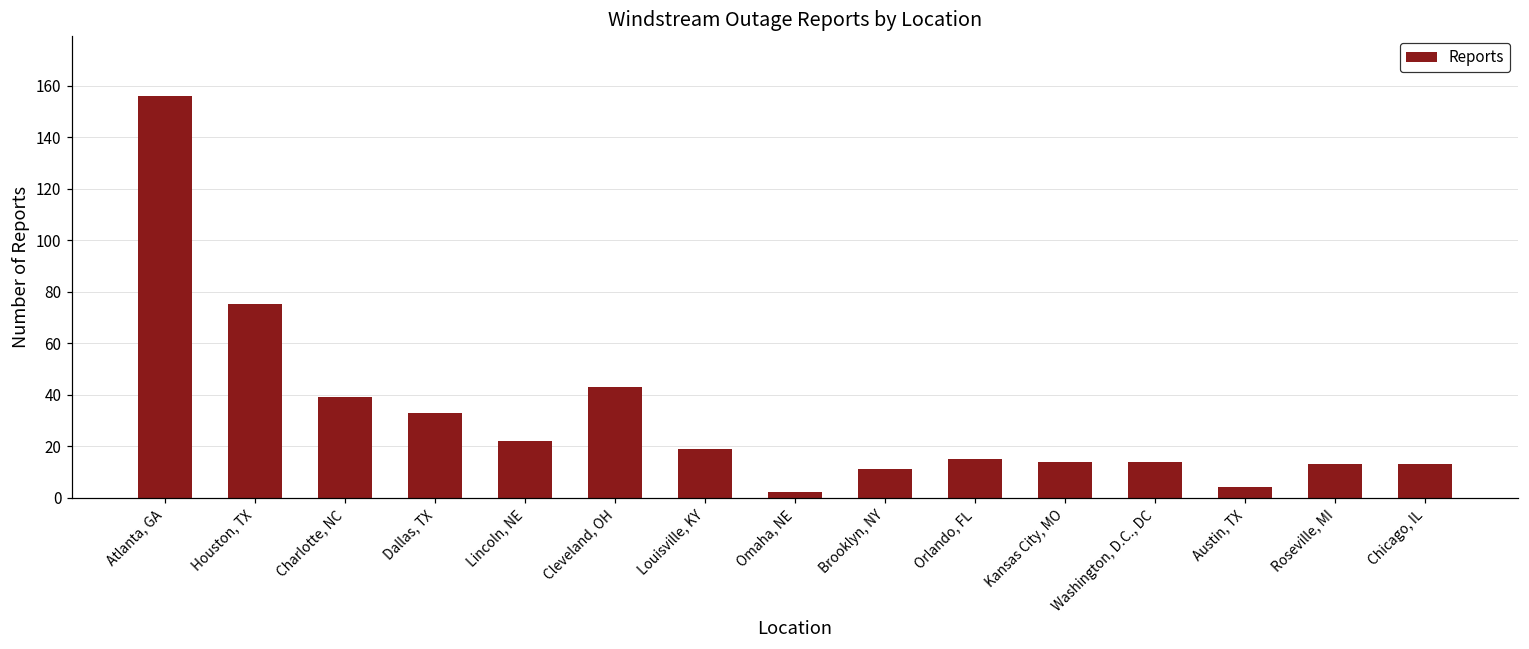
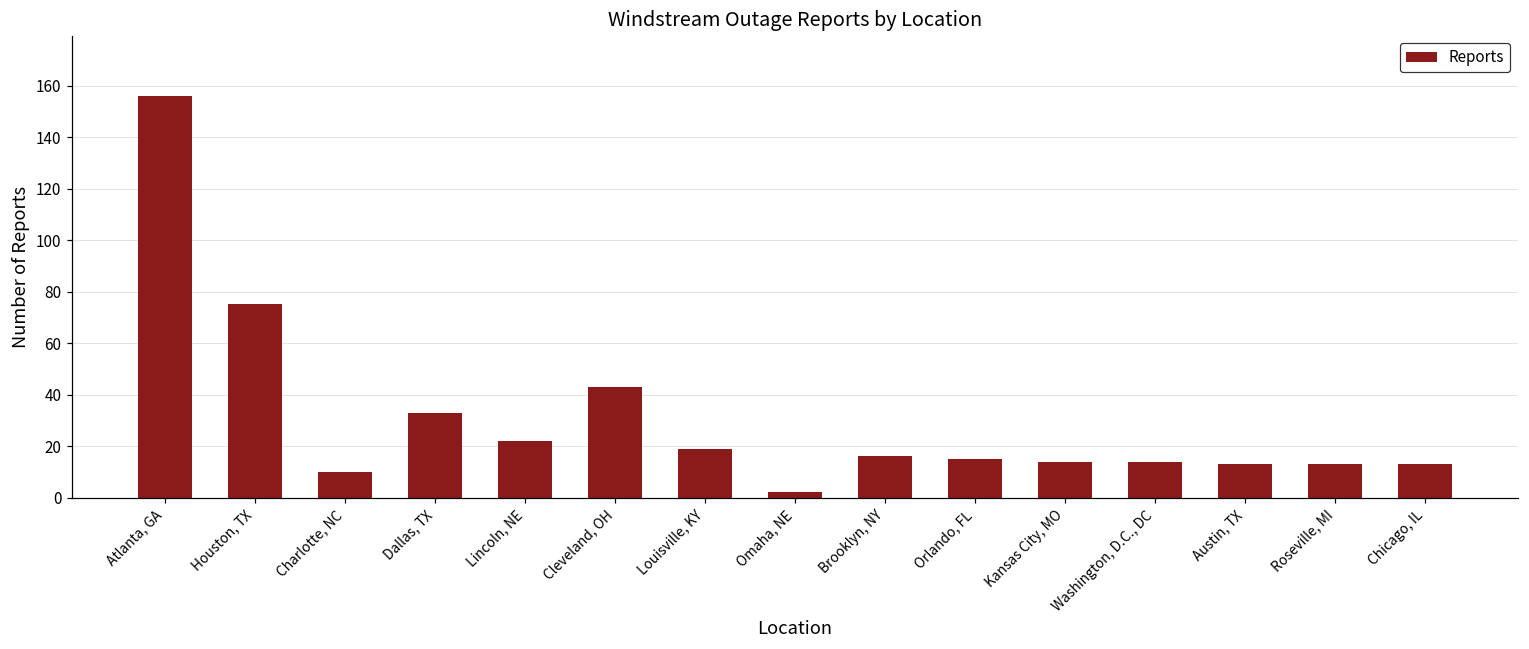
Charlotte, NC: 39 -> 10
Brooklyn, NY: 11 -> 16
Austin, TX: 4 -> 13
